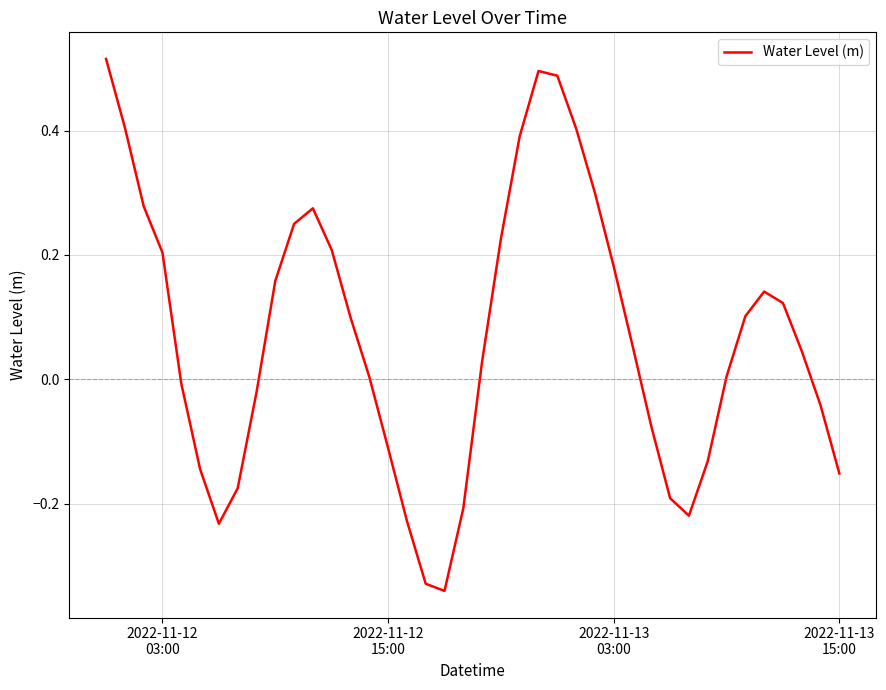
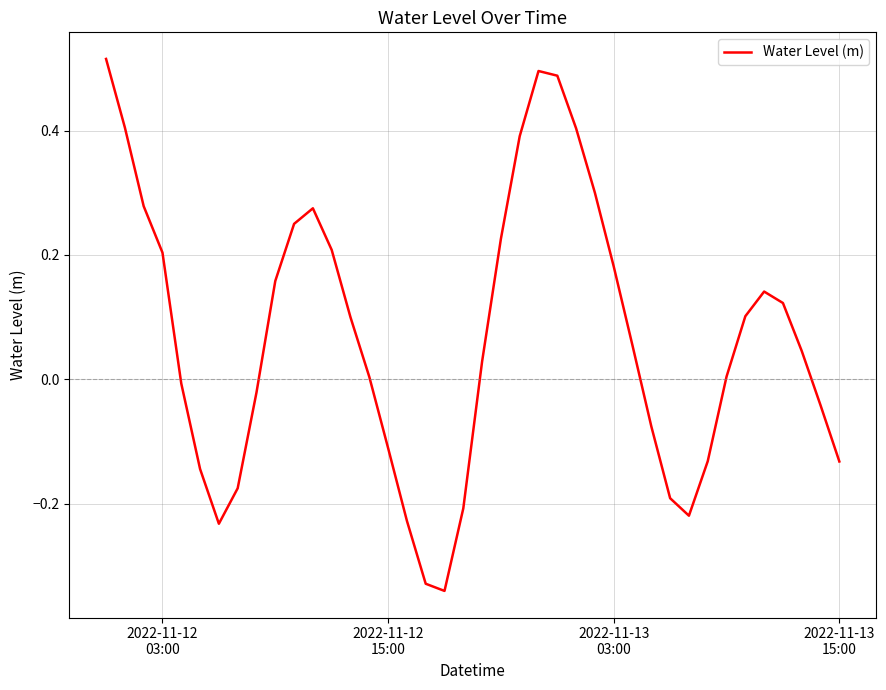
2022-11-13 15:00: -0.15 -> -0.13
